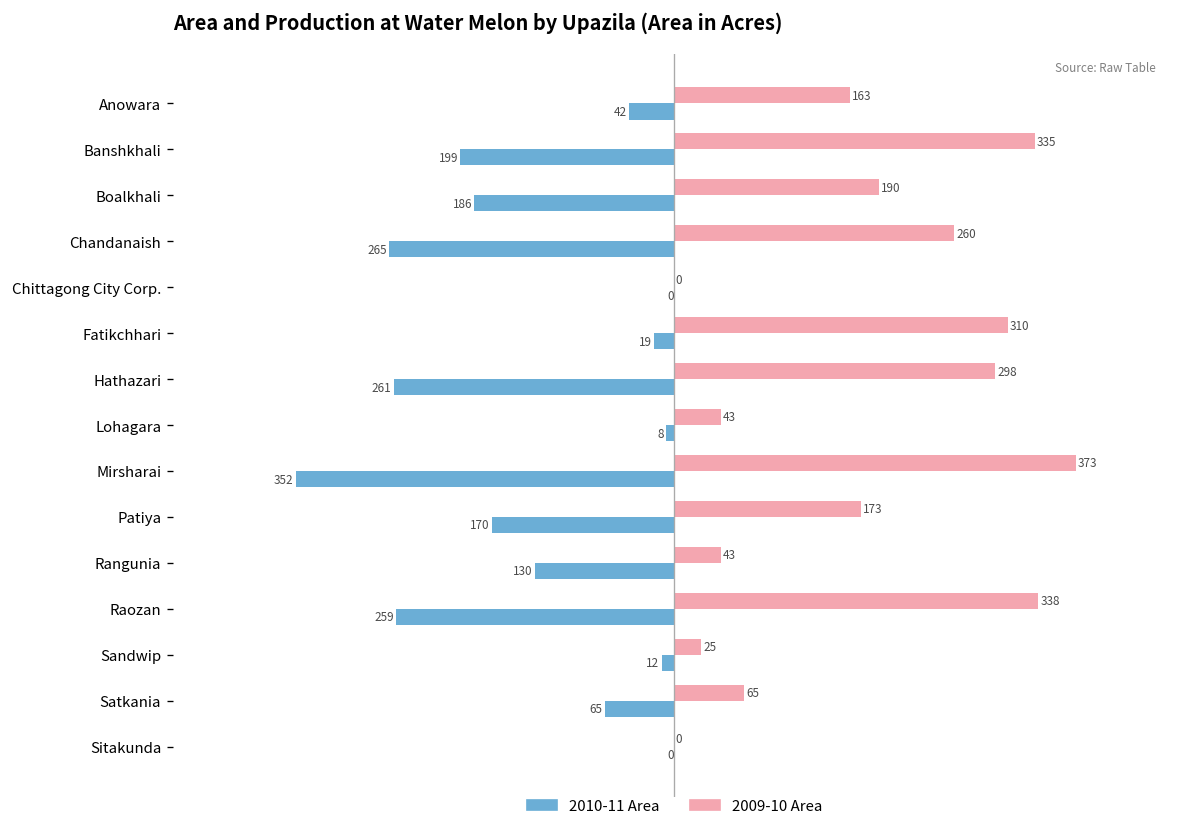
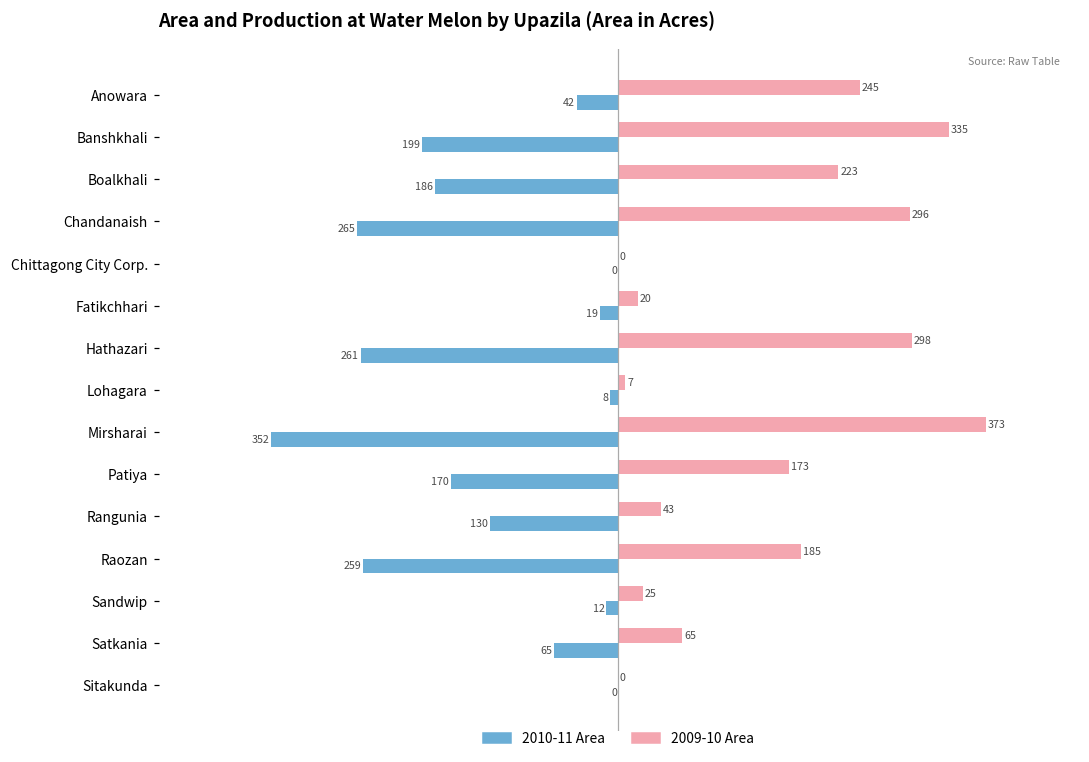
2009-10 Area, Anowara: 163 -> 245
2009-10 Area, Boalkhali: 190 -> 223
2009-10 Area, Chandanaish: 260 -> 296
2009-10 Area, Fatikchhari: 310 -> 20
2009-10 Area, Lohagara: 43 -> 7
2009-10 Area, Raozan: 338 -> 185
